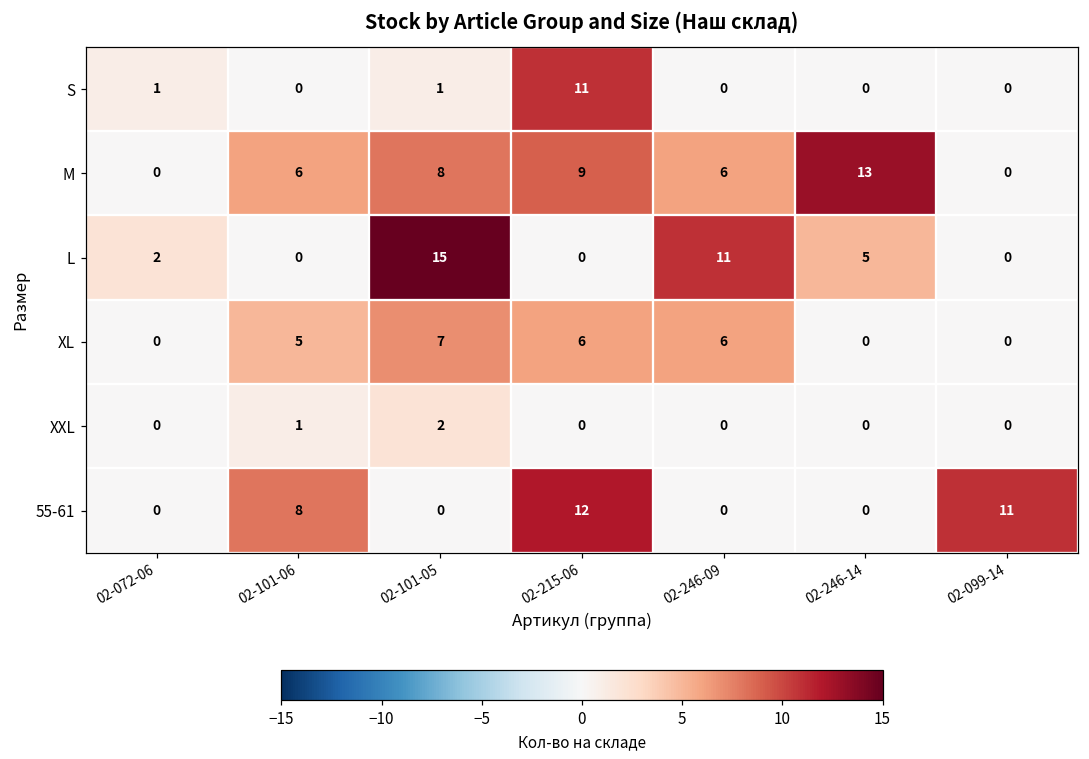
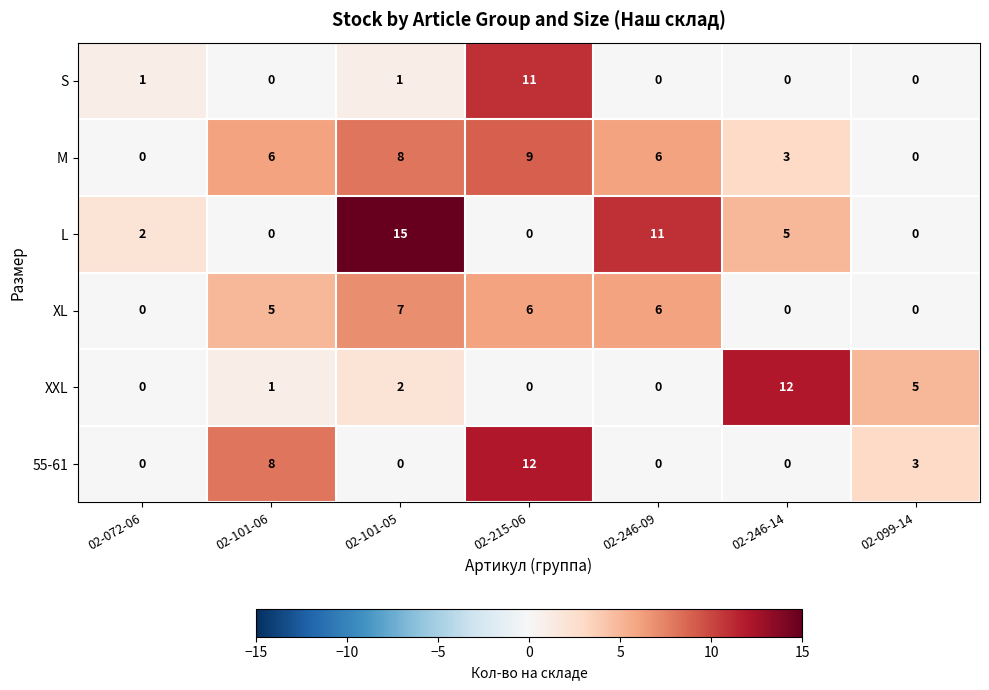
M, 02-246-14: 13 -> 3
XXL, 02-246-14: 0 -> 12
XXL, 02-099-14: 0 -> 5
55-61, 02-099-14: 11 -> 3
